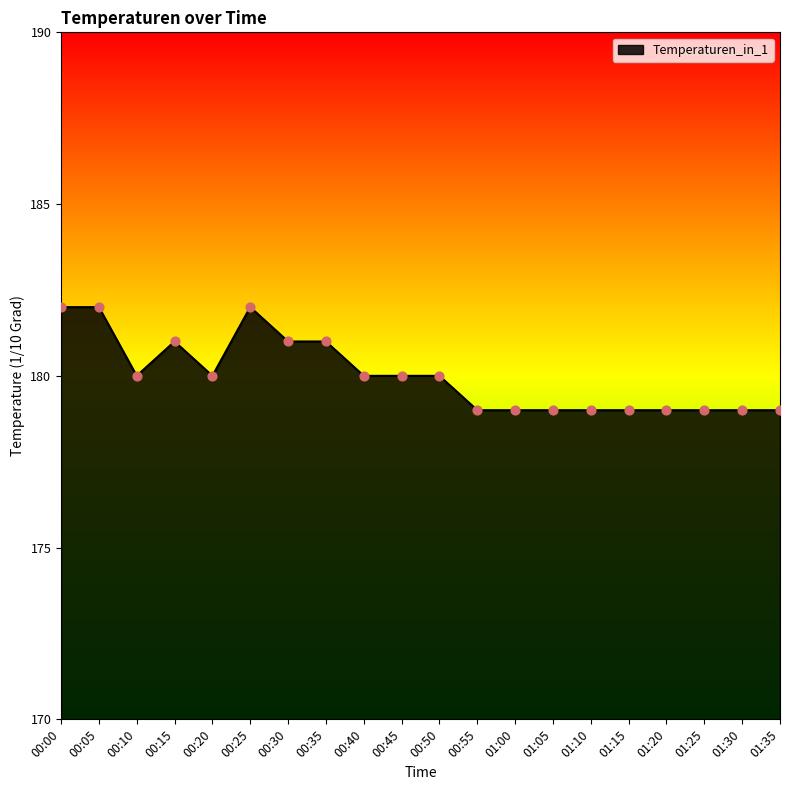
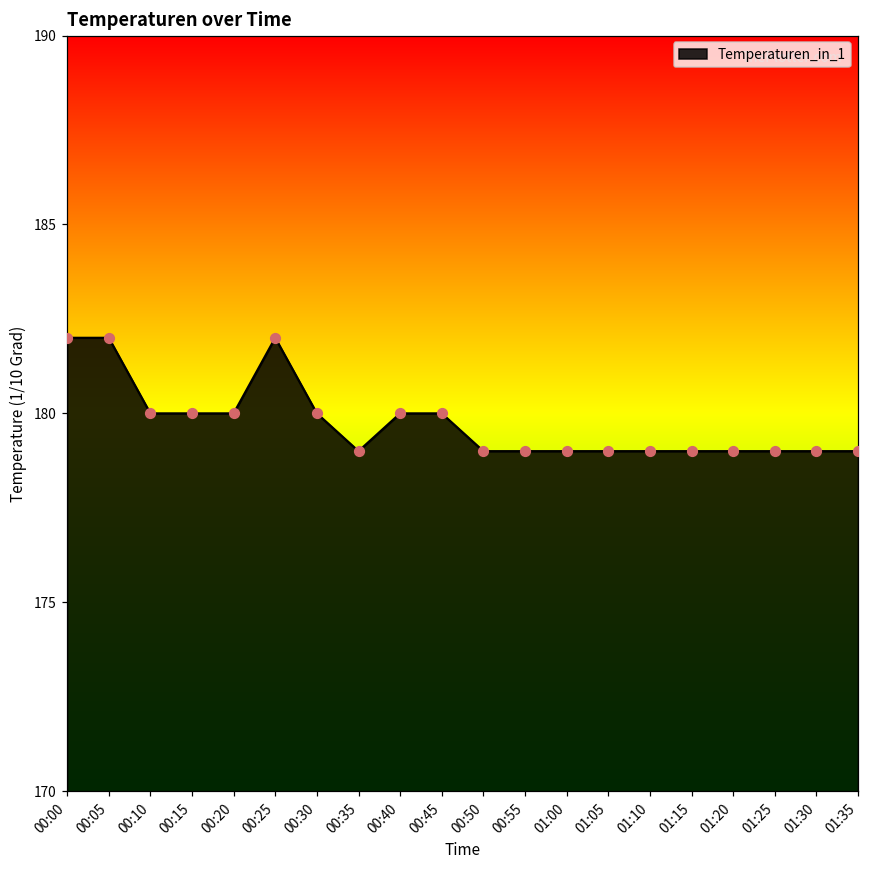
00:15: 181 -> 180
00:30: 181 -> 180
00:35: 181 -> 179
00:50: 180 -> 179
